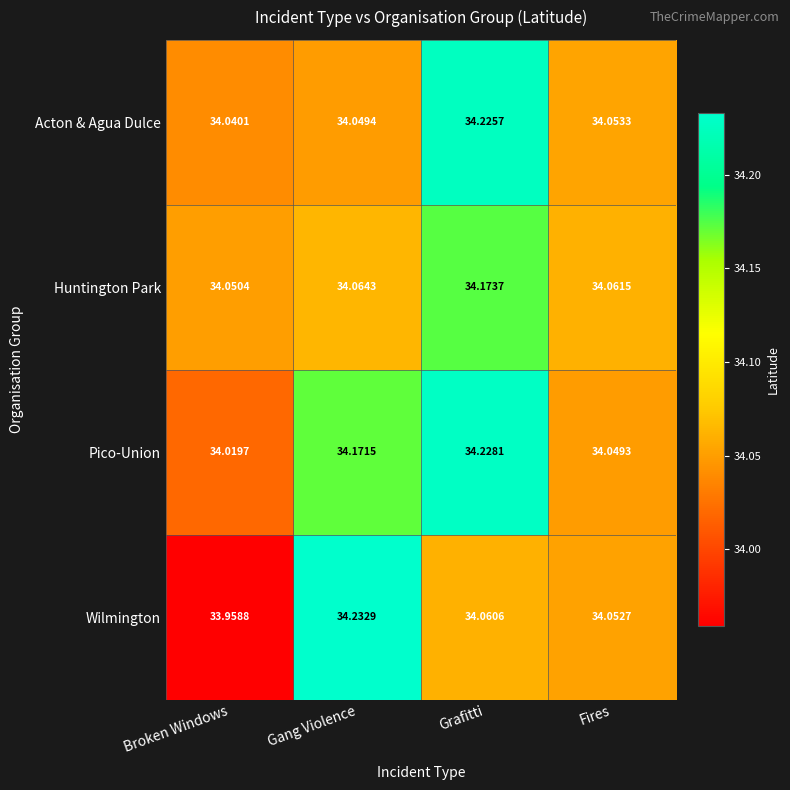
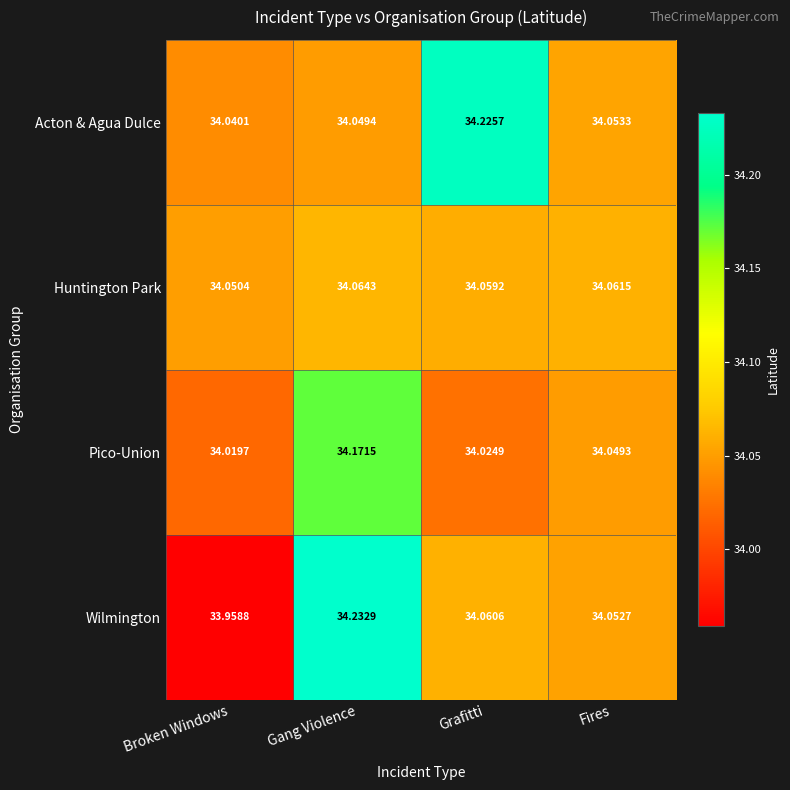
Huntington Park, Grafitti: 34.1737 -> 34.0592
Pico-Union, Grafitti: 34.2281 -> 34.0249
